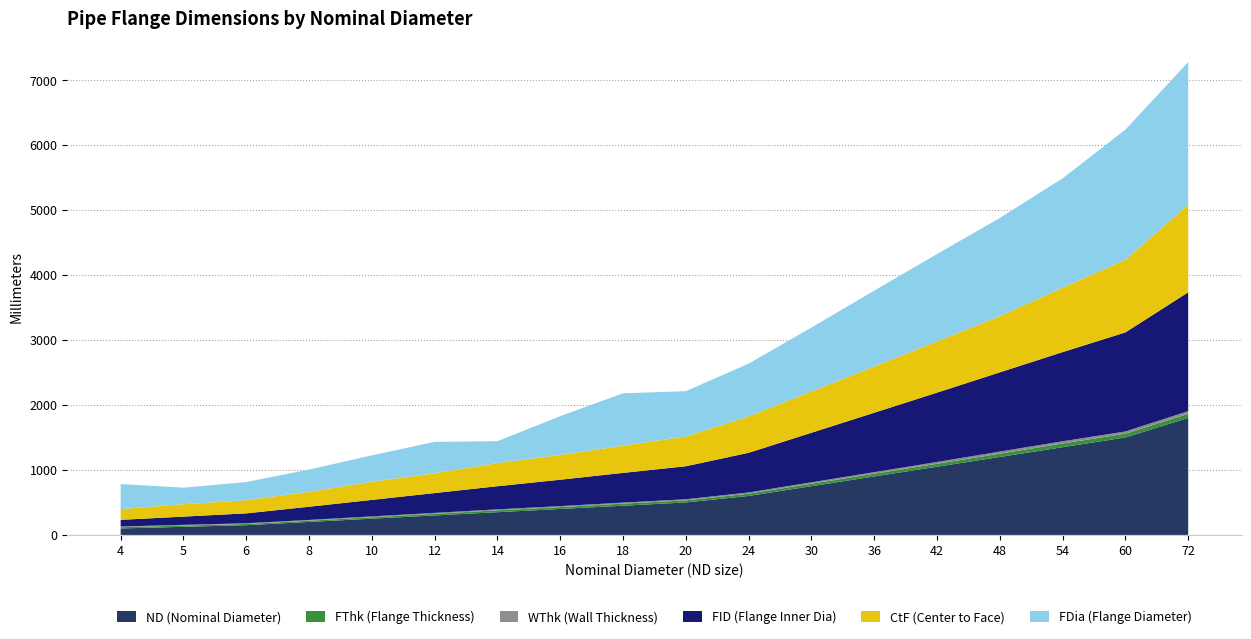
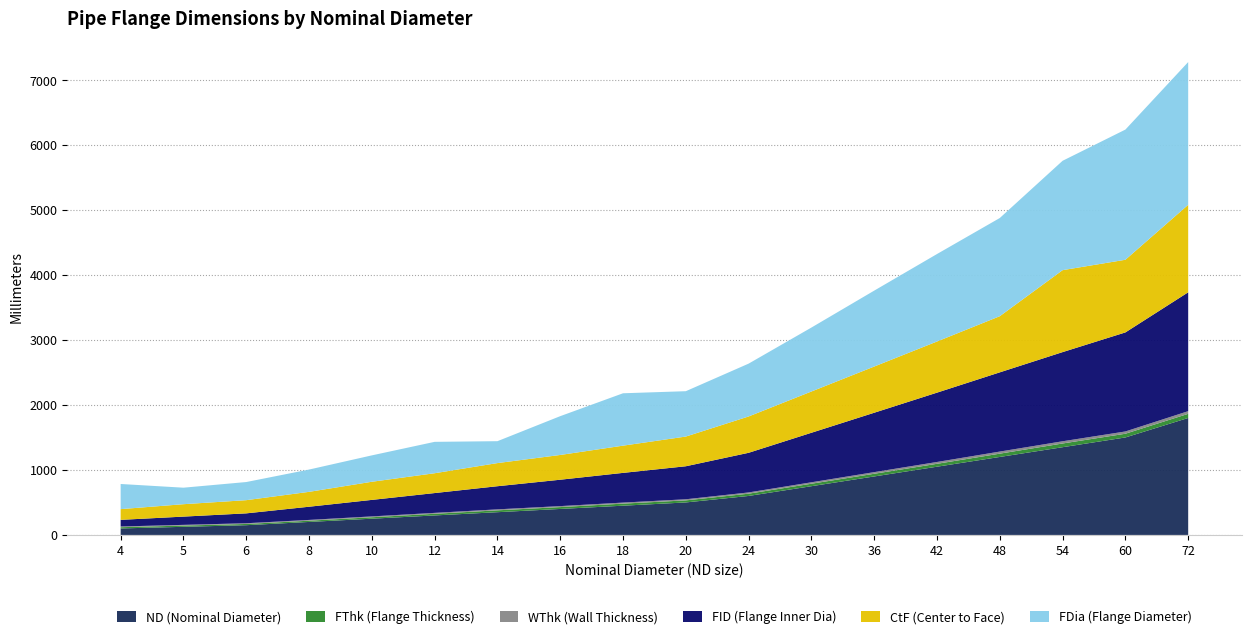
CtF (Center to Face), 54: 1000 -> 1300
